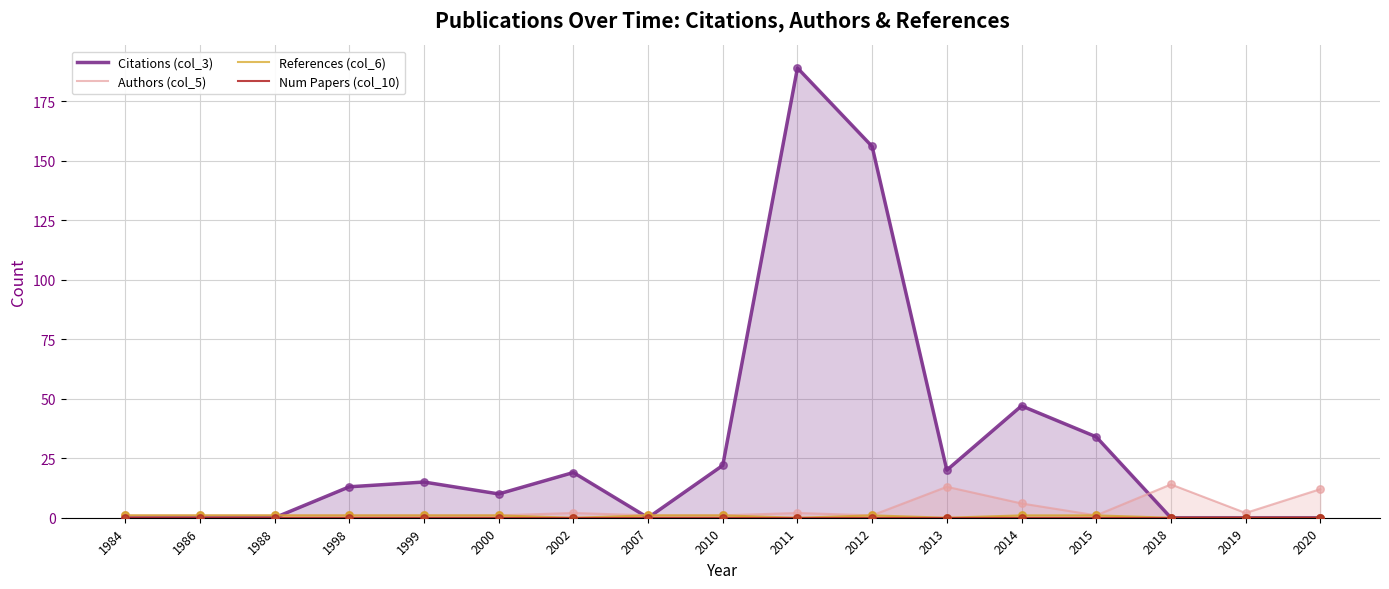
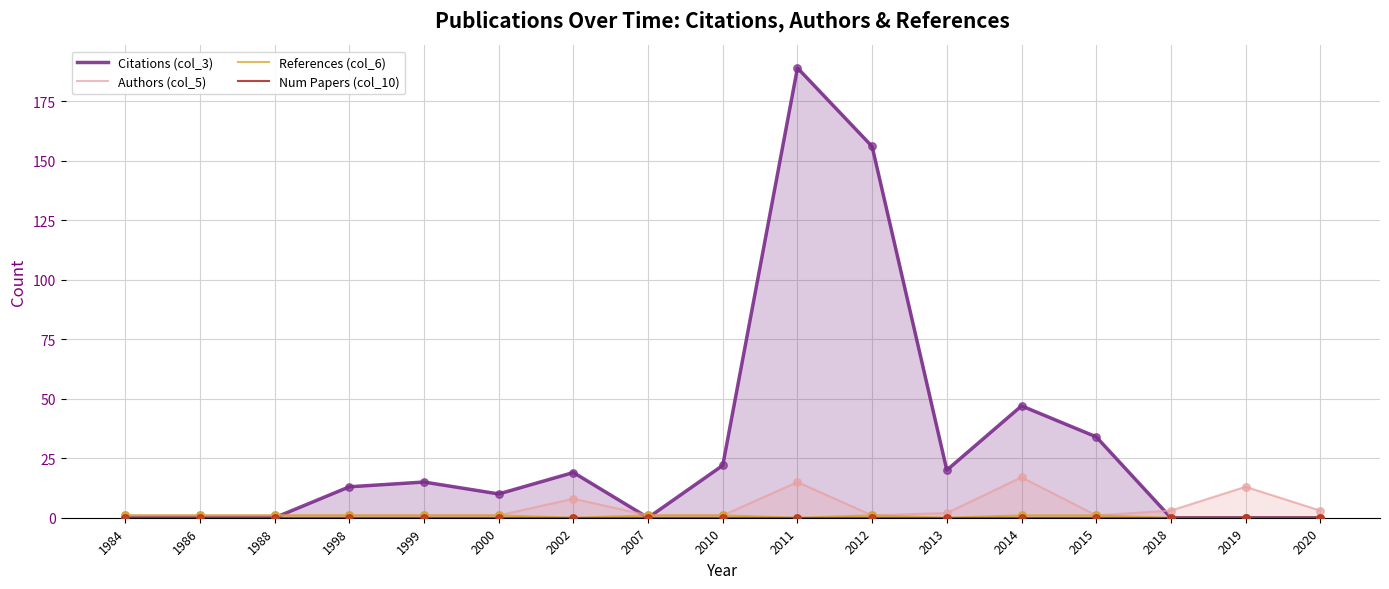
Authors (col_5), 2002: 2 -> 8
Authors (col_5), 2011: 2 -> 15
Authors (col_5), 2013: 13 -> 2
Authors (col_5), 2014: 6 -> 17
Authors (col_5), 2018: 14 -> 3
Authors (col_5), 2019: 2 -> 13
Authors (col_5), 2020: 12 -> 3
